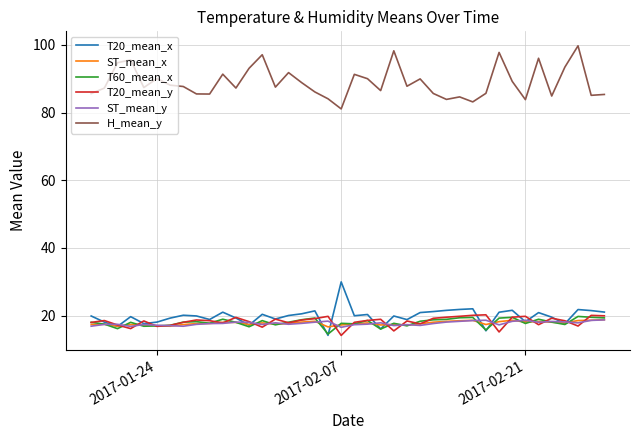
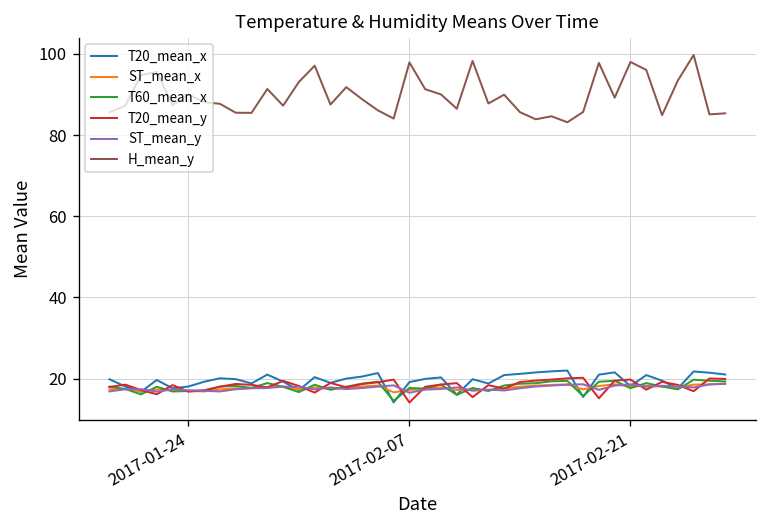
T20_mean_x, 2017-02-07: 30 -> 19
H_mean_y, 2017-02-07: 81 -> 98
H_mean_y, 2017-02-21: 84 -> 98
